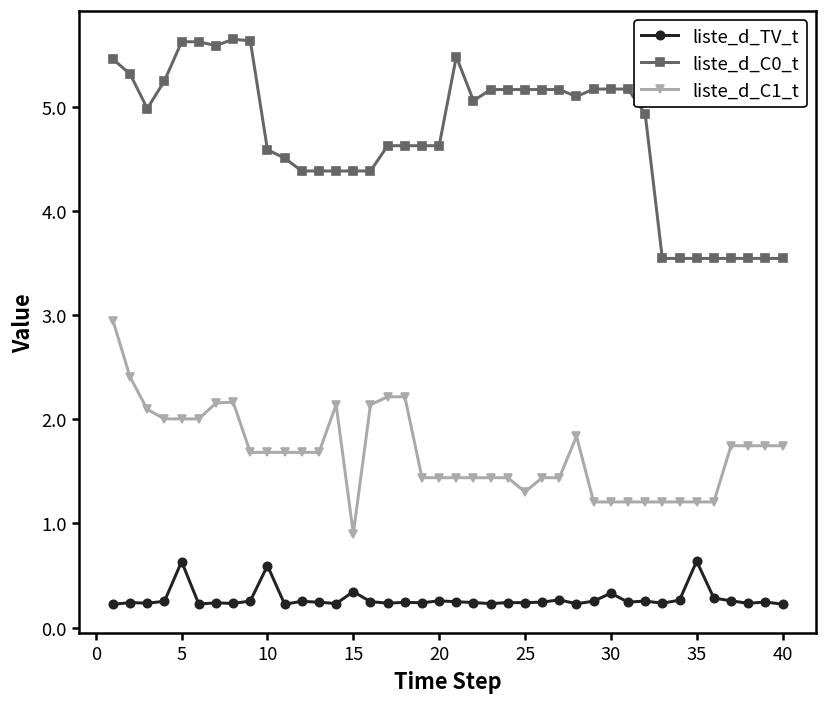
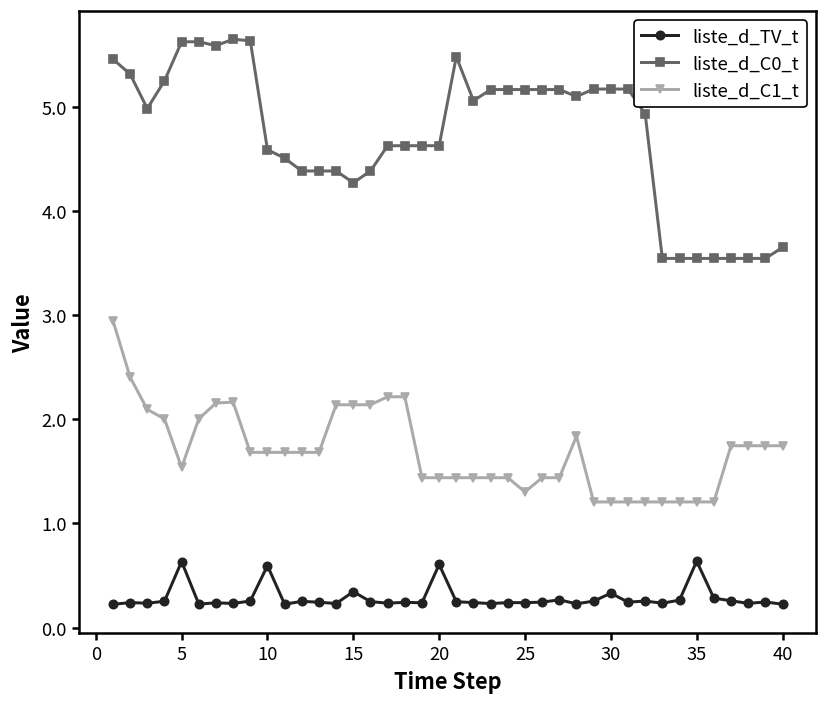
liste_d_C1_t, 5: 2.0 -> 1.5
liste_d_C0_t, 15: 4.4 -> 4.3
liste_d_C1_t, 15: 0.9 -> 2.1
liste_d_TV_t, 20: 0.3 -> 0.6
liste_d_C0_t, 40: 3.5 -> 3.7
